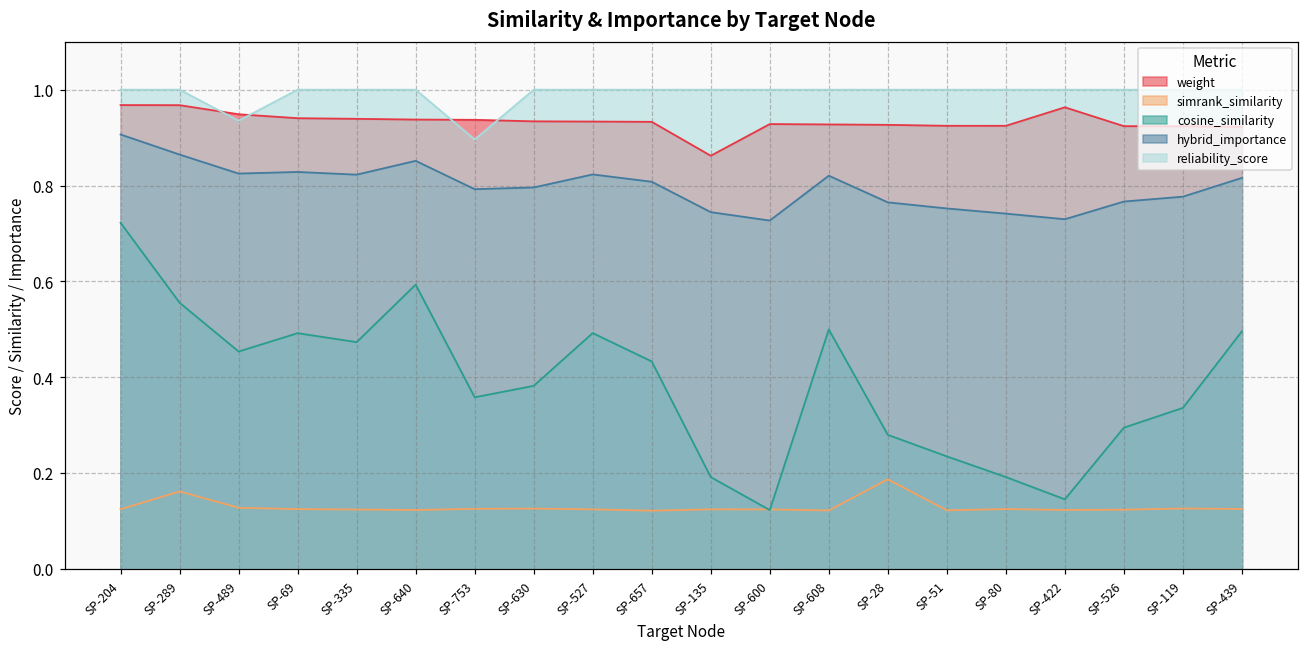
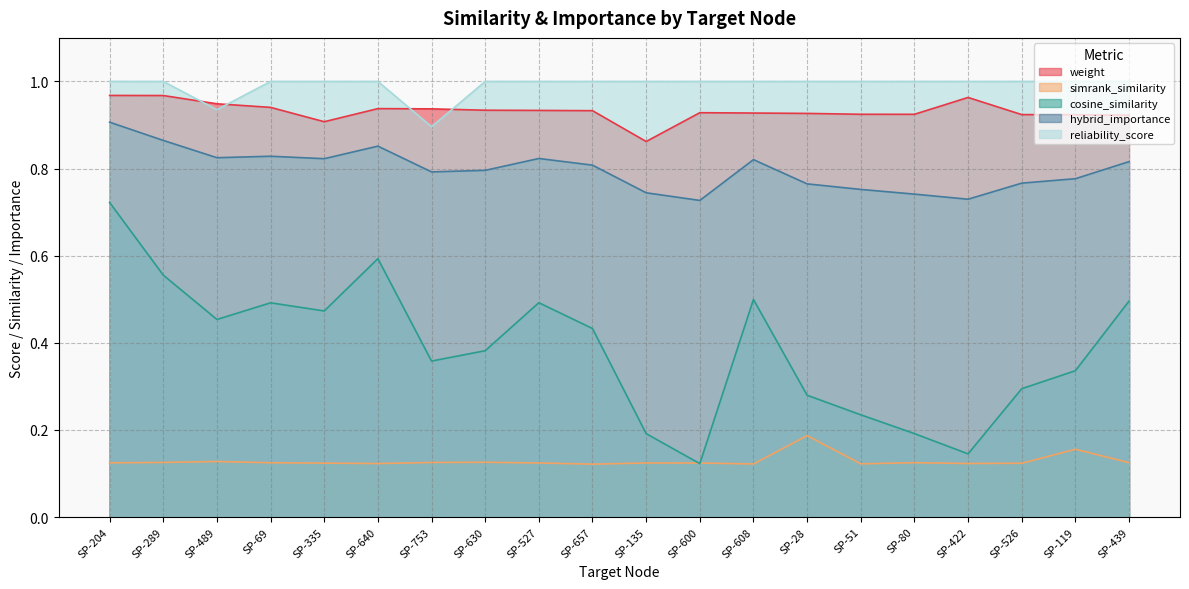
simrank_similarity, SP-289: 0.16 -> 0.13
weight, SP-335: 0.94 -> 0.91
simrank_similarity, SP-119: 0.13 -> 0.16
